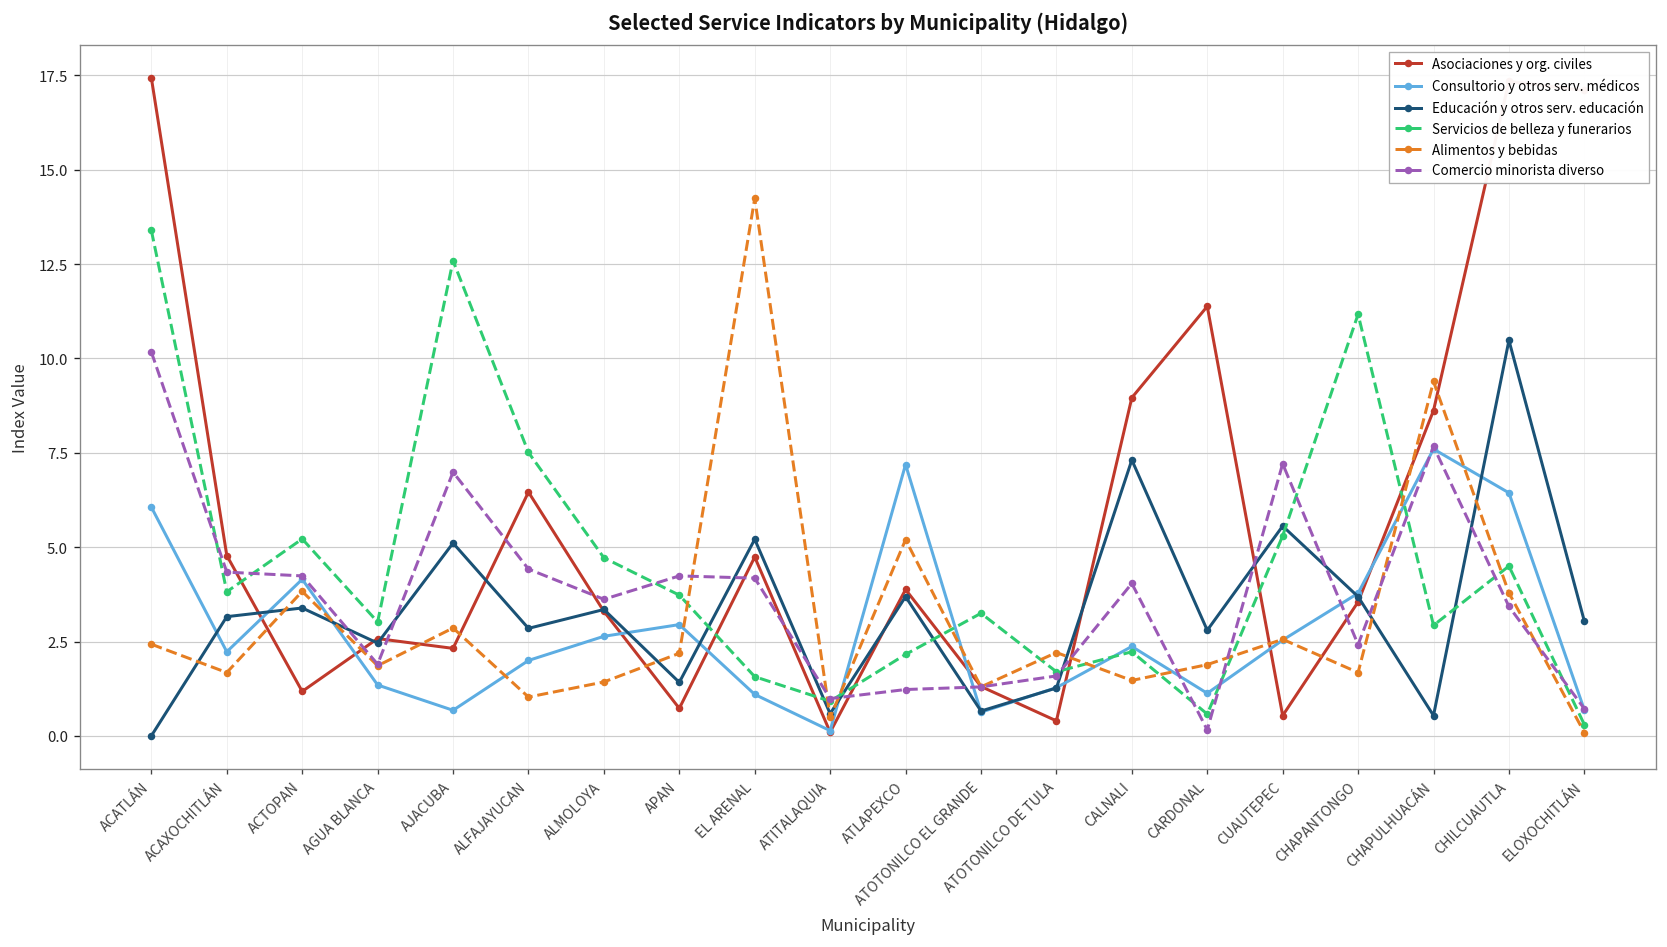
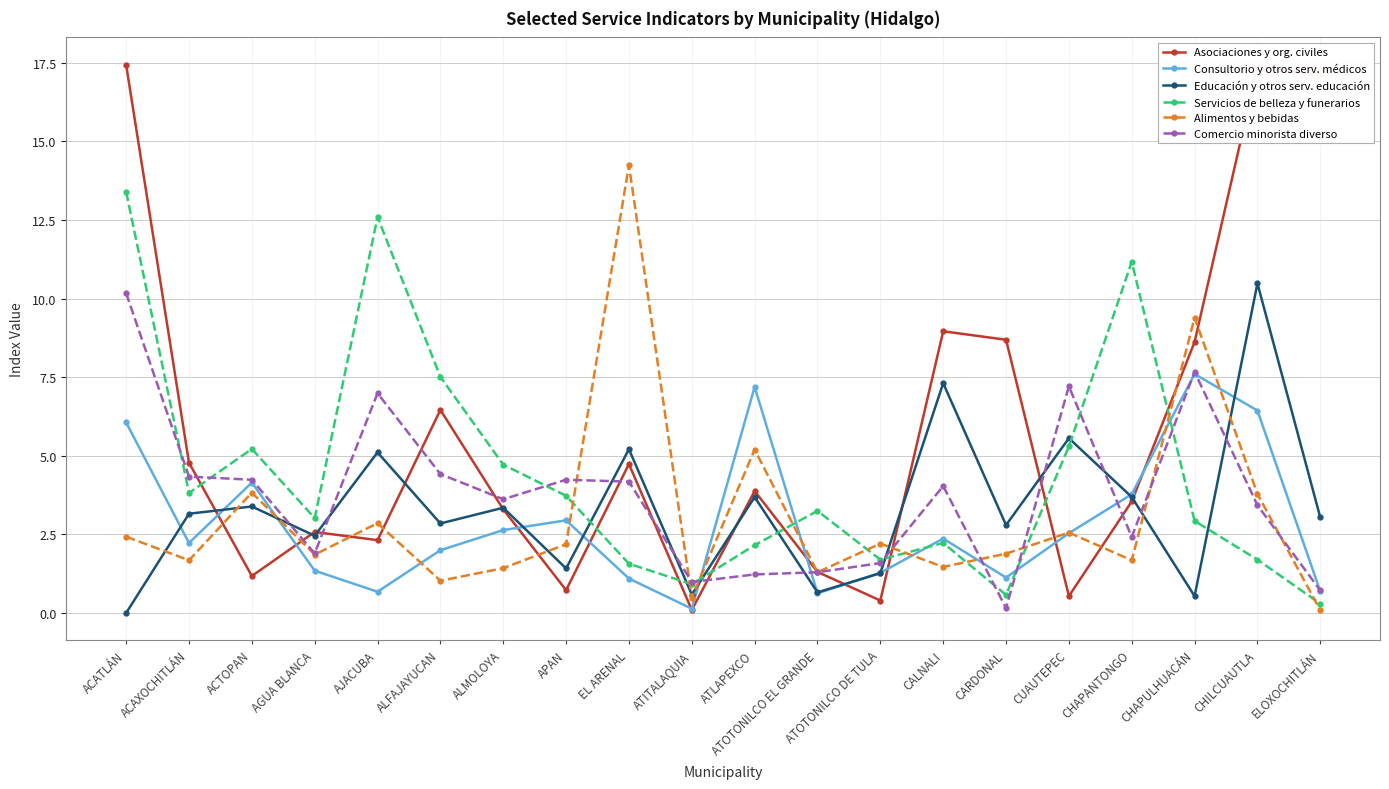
Asociaciones y org. civiles, CARDONAL: 11.4 -> 8.7
Servicios de belleza y funerarios, CHILCUAUTLA: 4.5 -> 1.7
